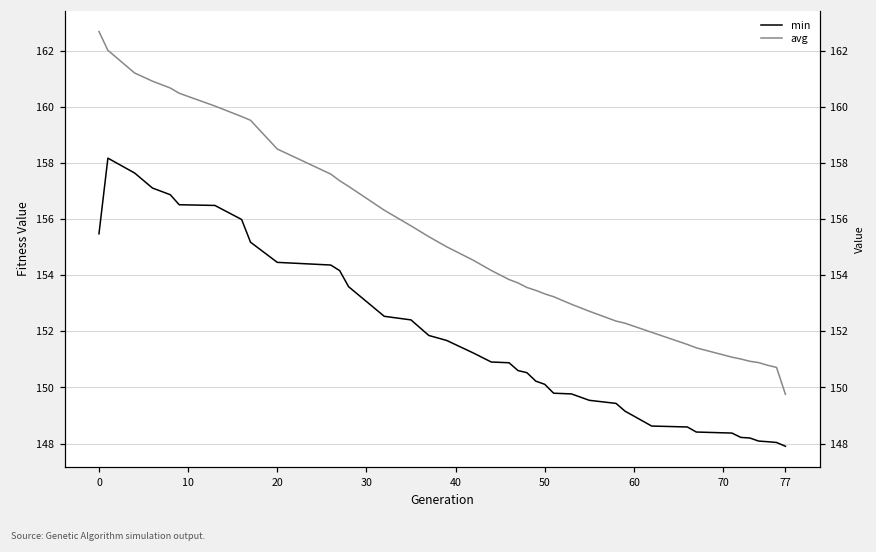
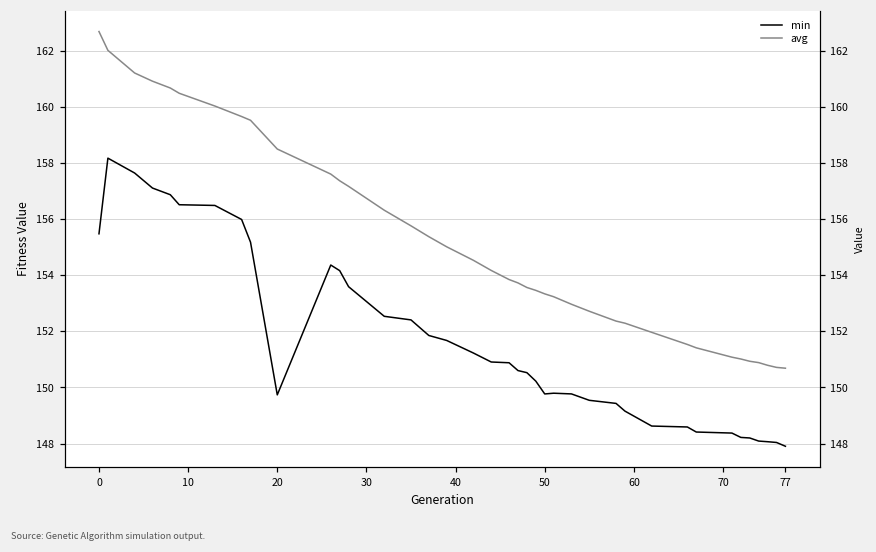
min, 20: 154.5 -> 149.7
min, 50: 150.1 -> 149.8
avg, 77: 149.8 -> 150.7
